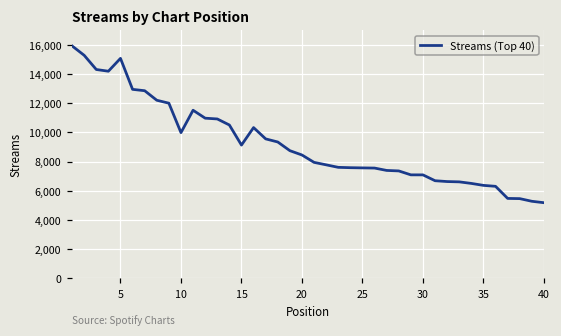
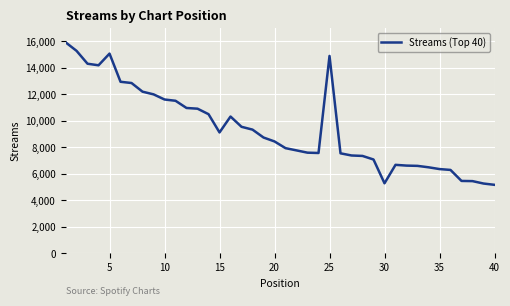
10: 10,000 -> 11,600
25: 7,600 -> 14,900
30: 7,100 -> 5,300
